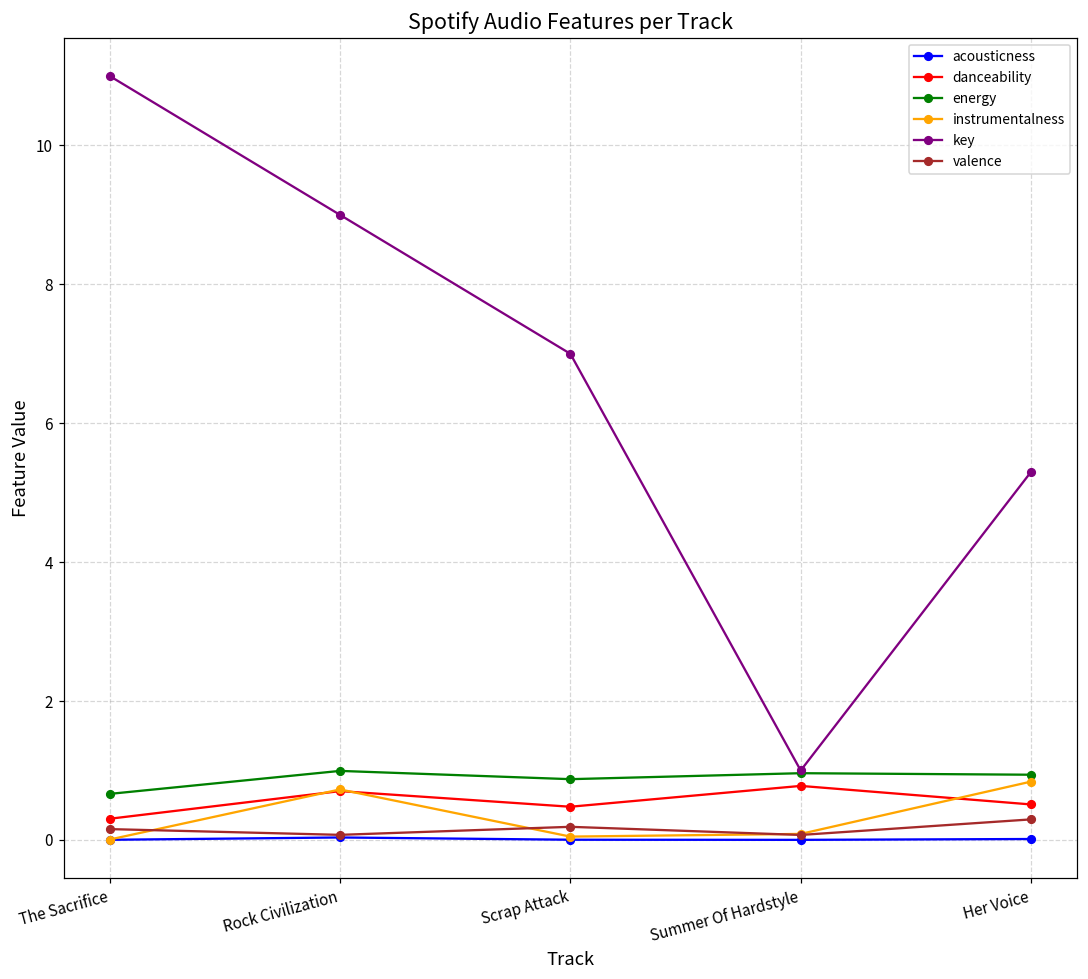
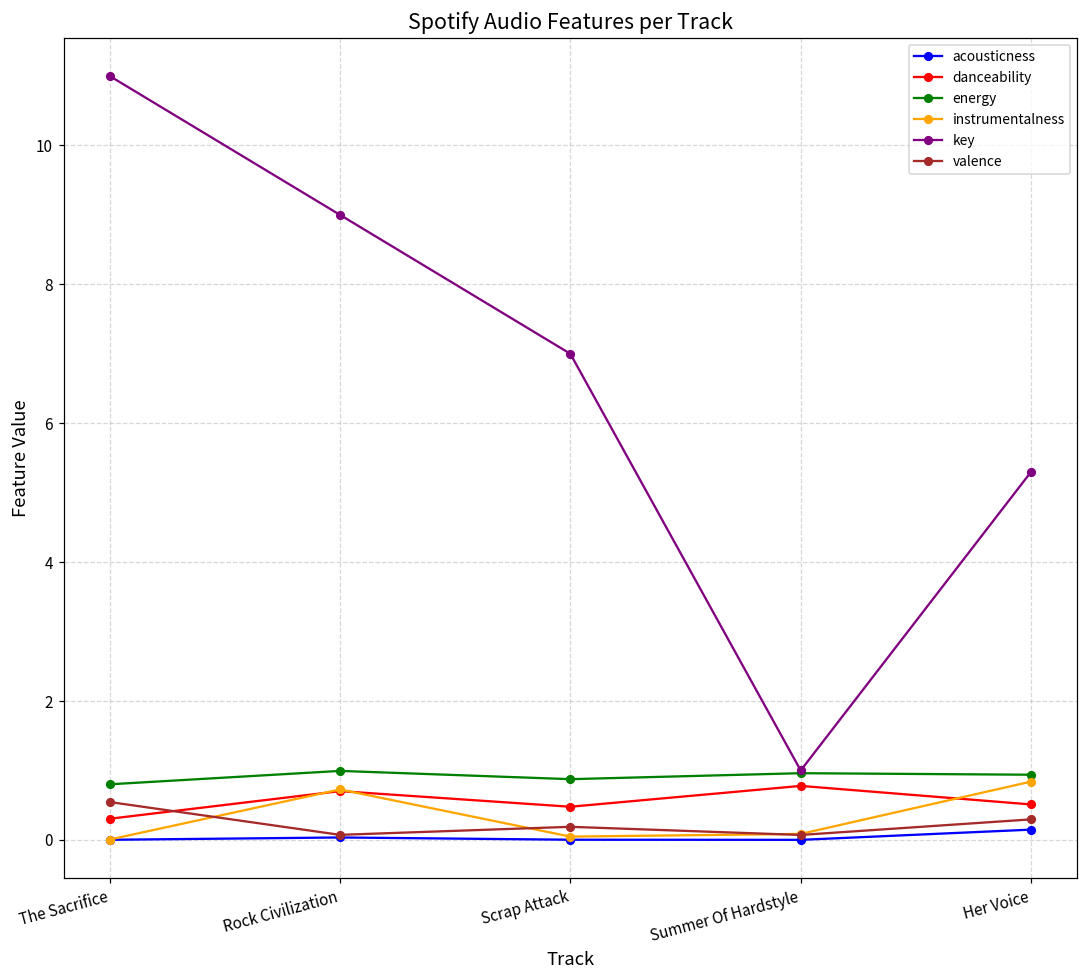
energy, The Sacrifice: 0.7 -> 0.8
valence, The Sacrifice: 0.2 -> 0.5
acousticness, Her Voice: 0.0 -> 0.1
